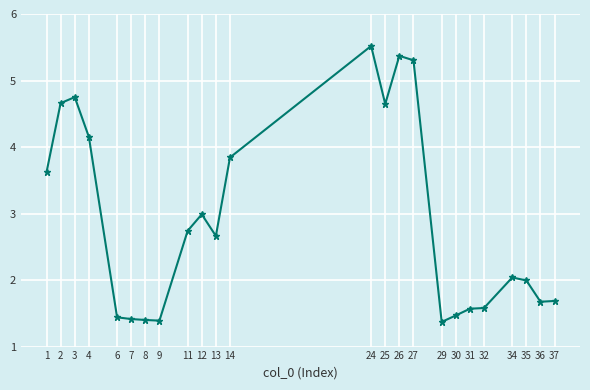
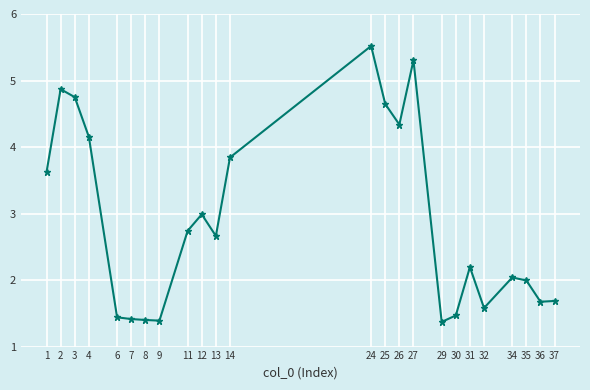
2: 4.7 -> 4.9
26: 5.4 -> 4.3
31: 1.6 -> 2.2
